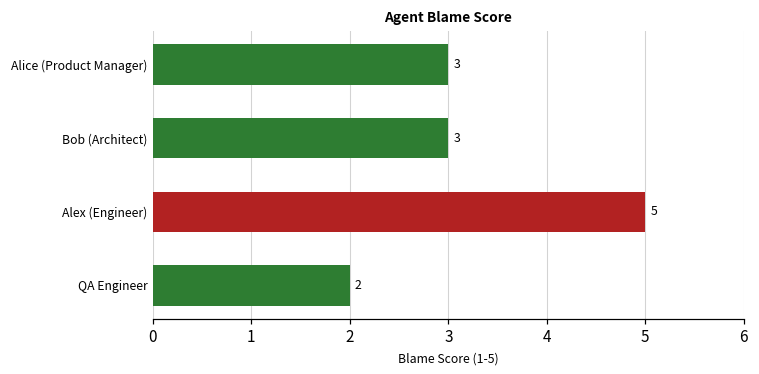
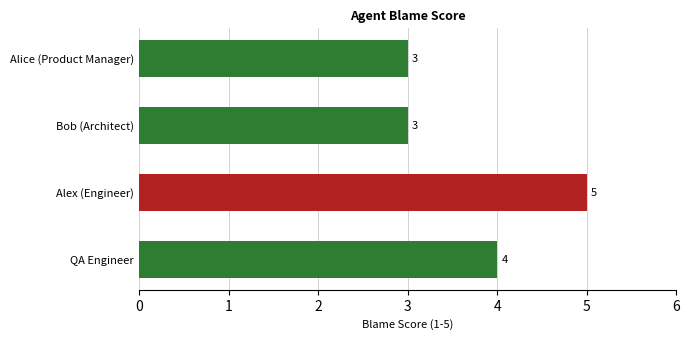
QA Engineer: 2 -> 4
